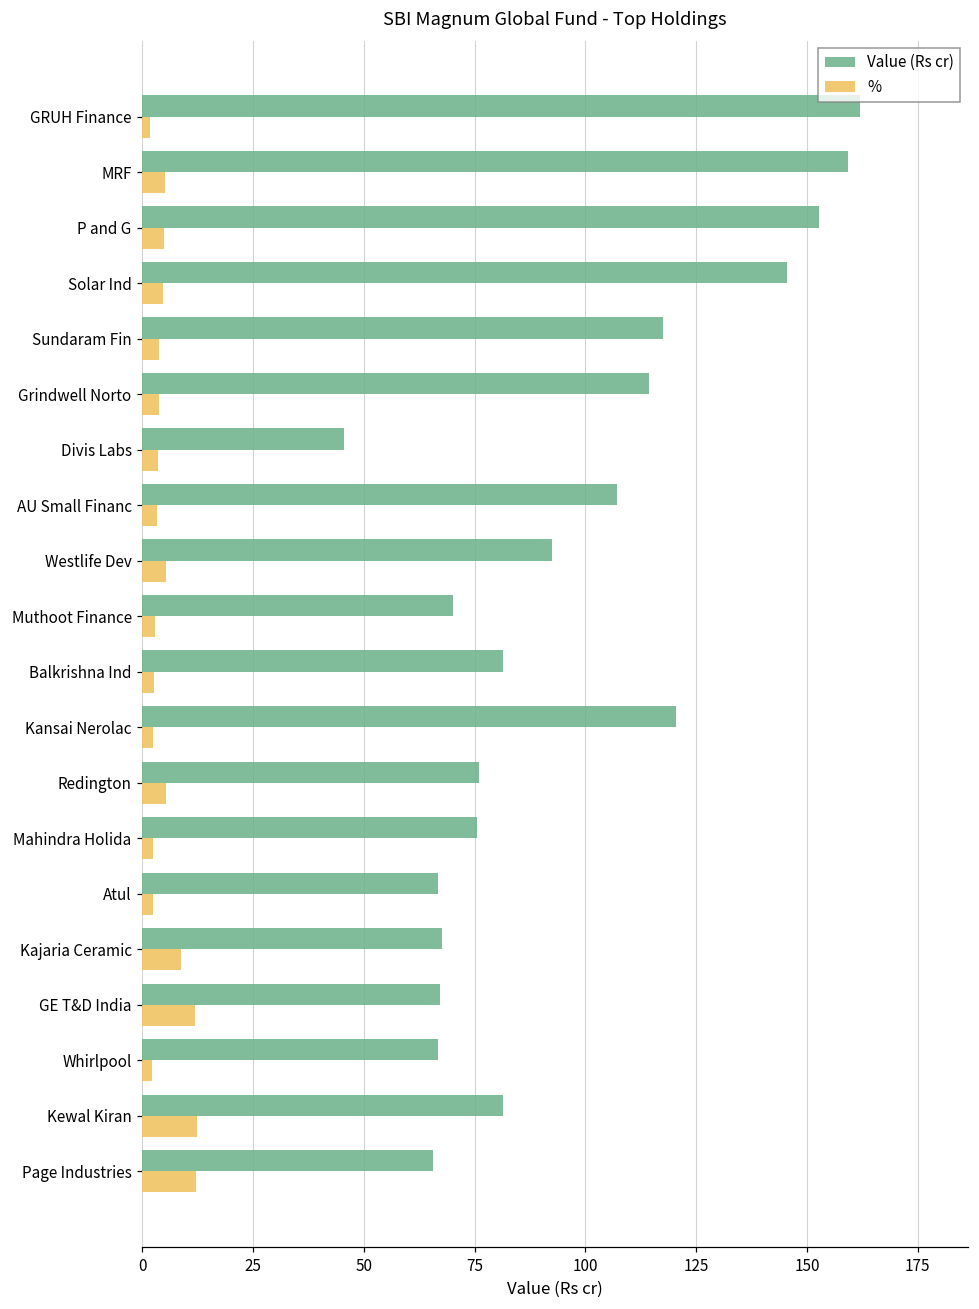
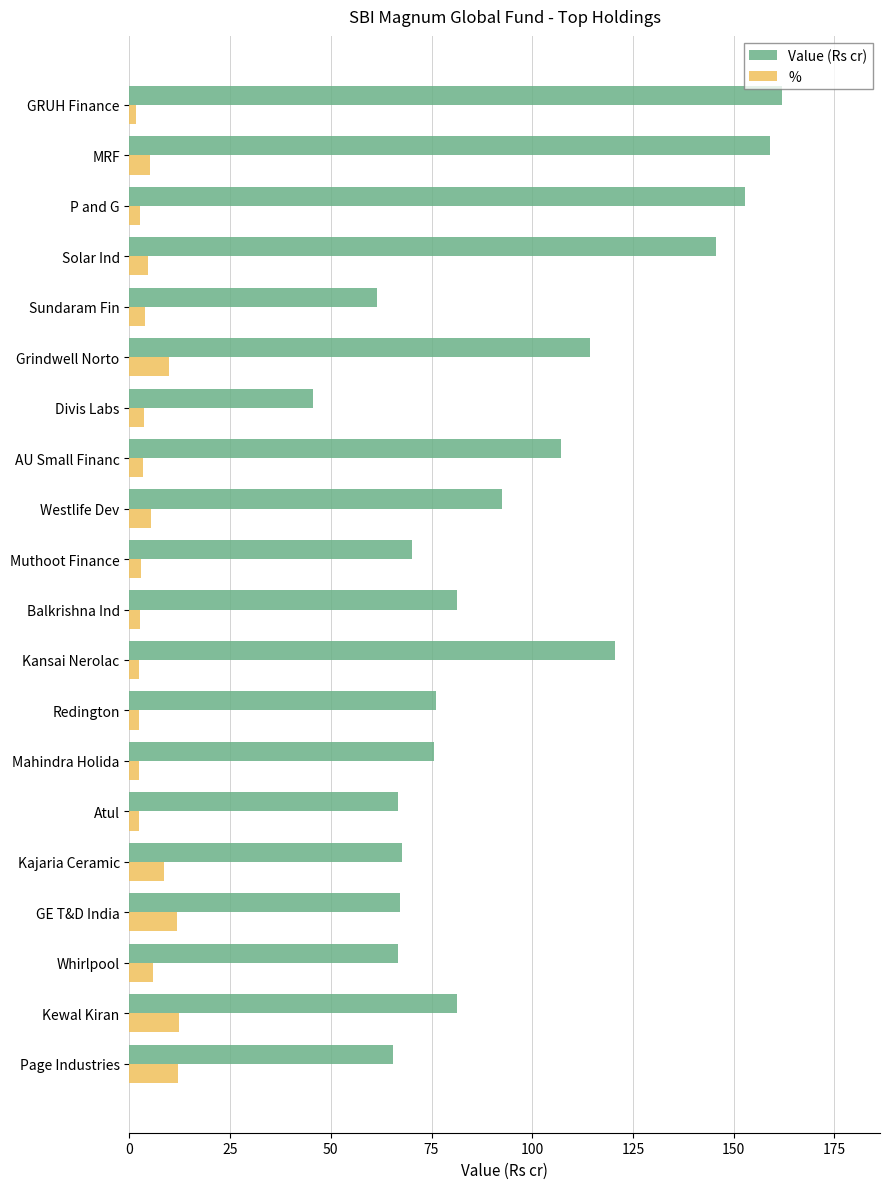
%, P and G: 5 -> 3
Value (Rs cr), Sundaram Fin: 117 -> 62
%, Grindwell Norto: 4 -> 10
%, Redington: 5 -> 2
%, Whirlpool: 2 -> 6
